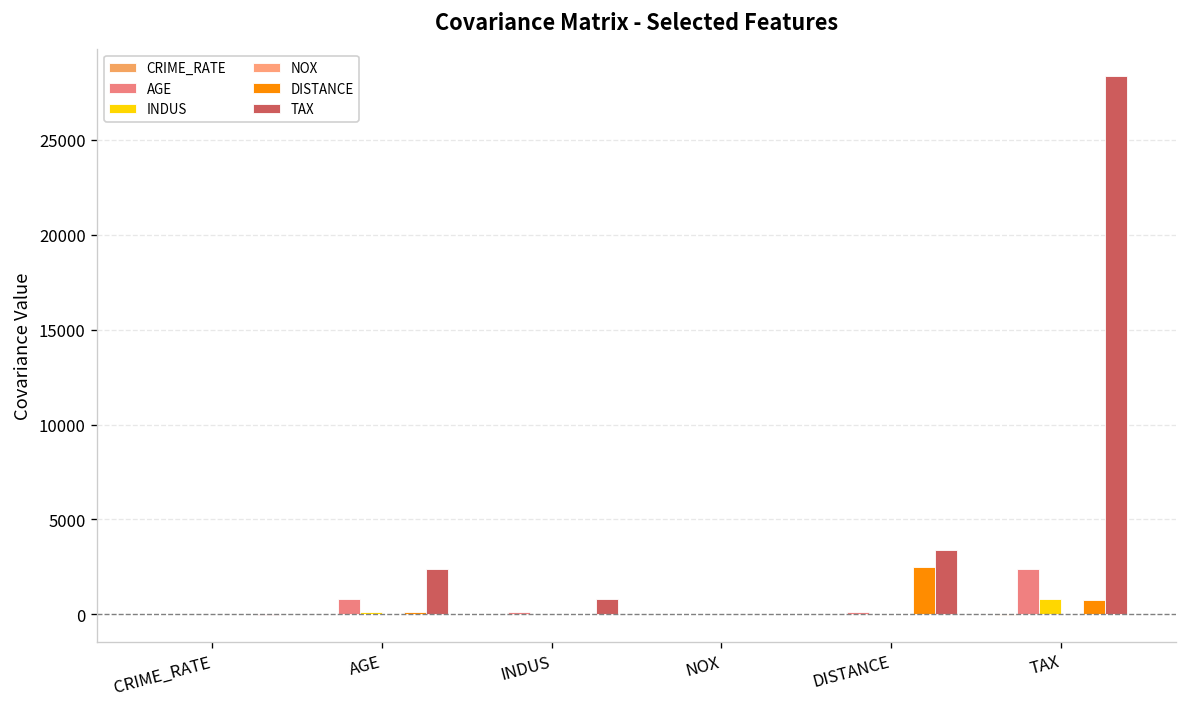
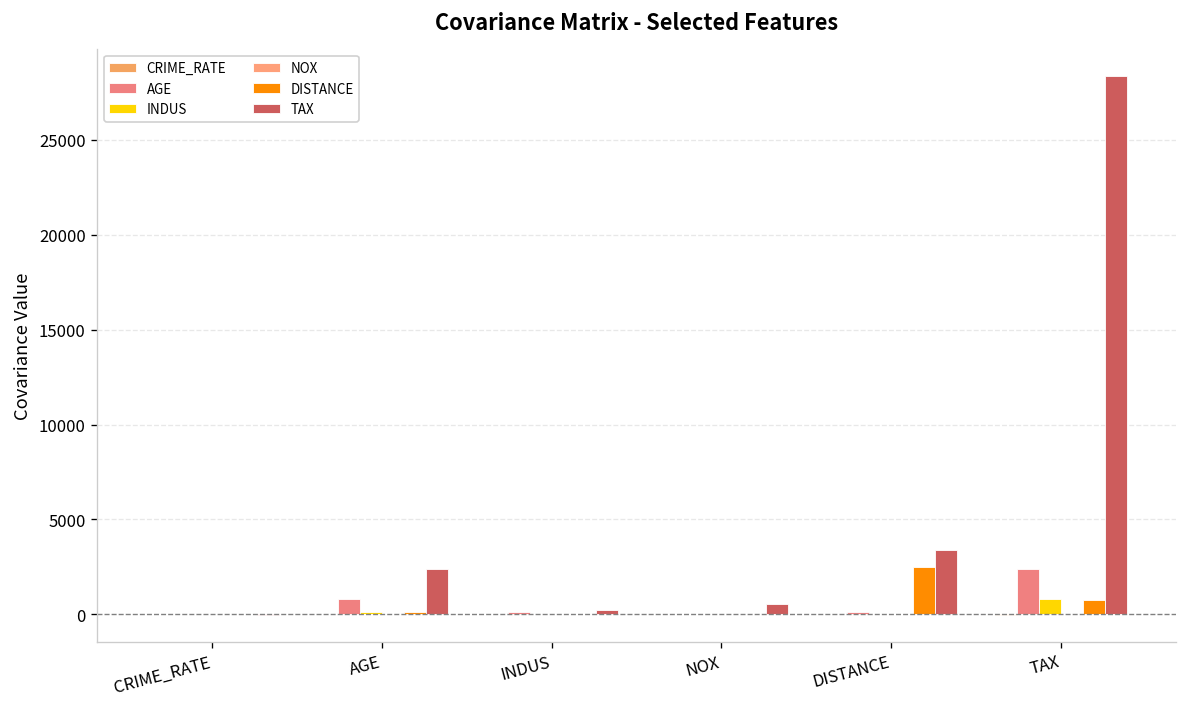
TAX, INDUS: 800 -> 300
TAX, NOX: 0 -> 500
